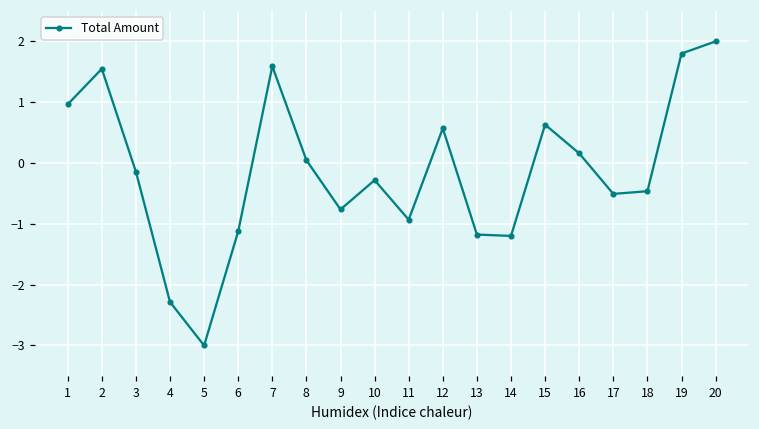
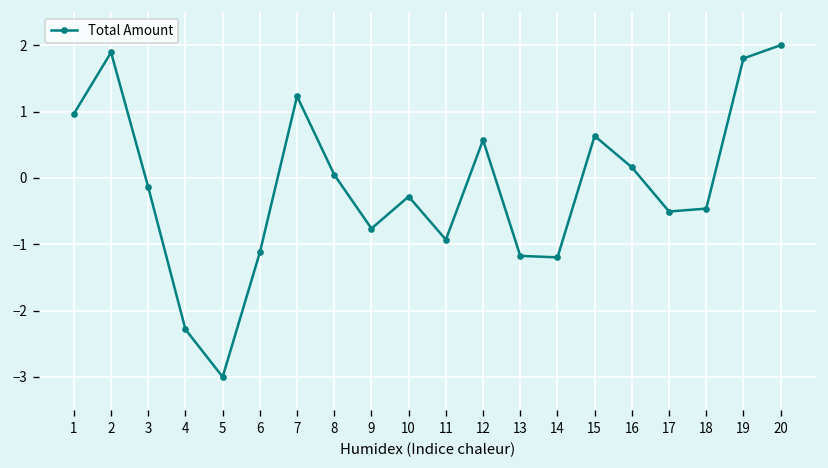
2: 1.5 -> 1.9
7: 1.6 -> 1.2
